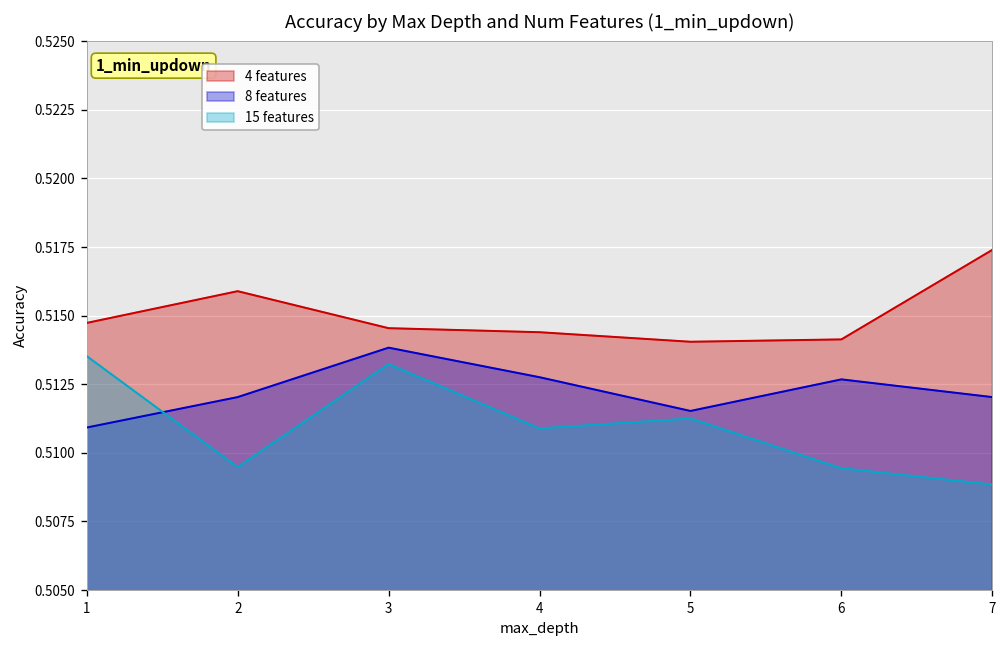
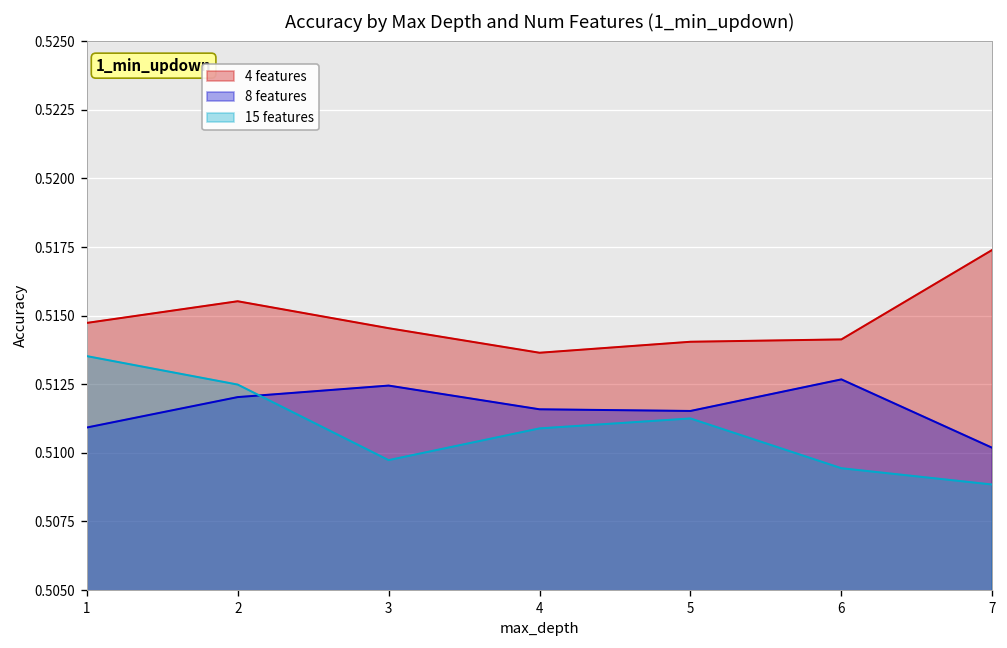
4 features, 2: 0.5159 -> 0.5155
15 features, 2: 0.5095 -> 0.5125
8 features, 3: 0.5138 -> 0.5125
15 features, 3: 0.5132 -> 0.5097
4 features, 4: 0.5144 -> 0.5136
8 features, 4: 0.5128 -> 0.5116
8 features, 7: 0.5120 -> 0.5102
